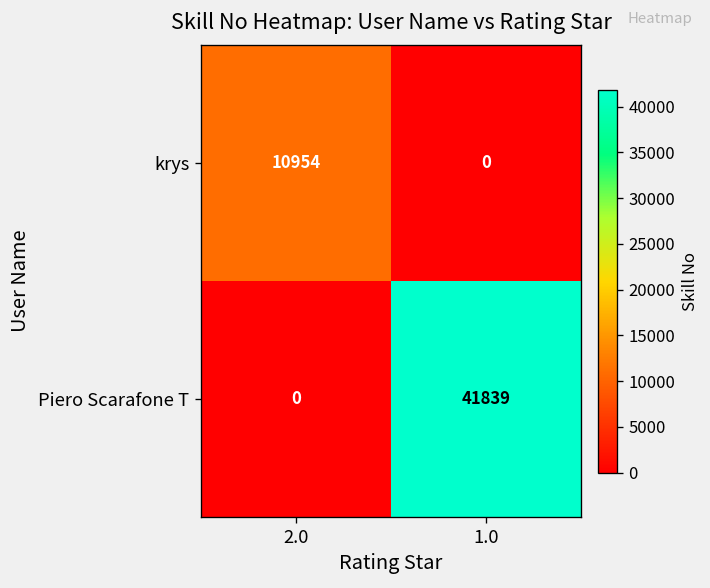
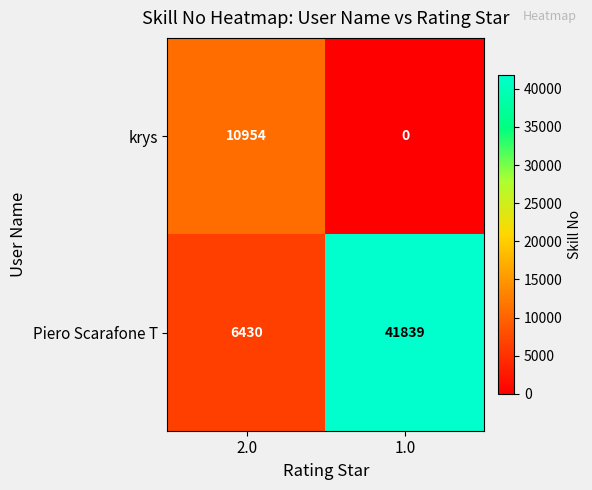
Piero Scarafone T, 2.0: 0 -> 6430
